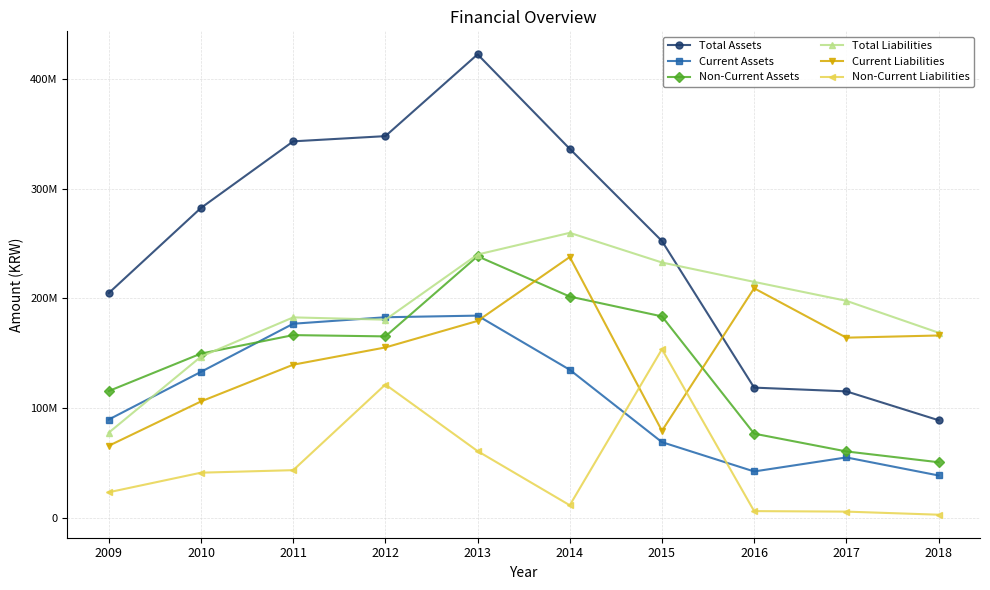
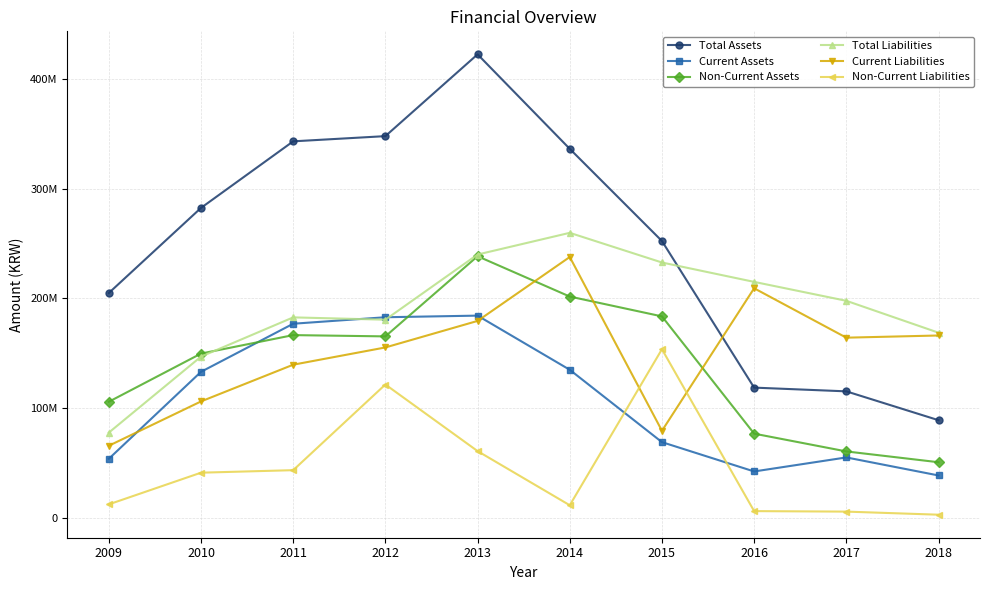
Current Assets, 2009: 89000000 -> 54000000
Non-Current Assets, 2009: 115000000 -> 106000000
Non-Current Liabilities, 2009: 23000000 -> 12000000
